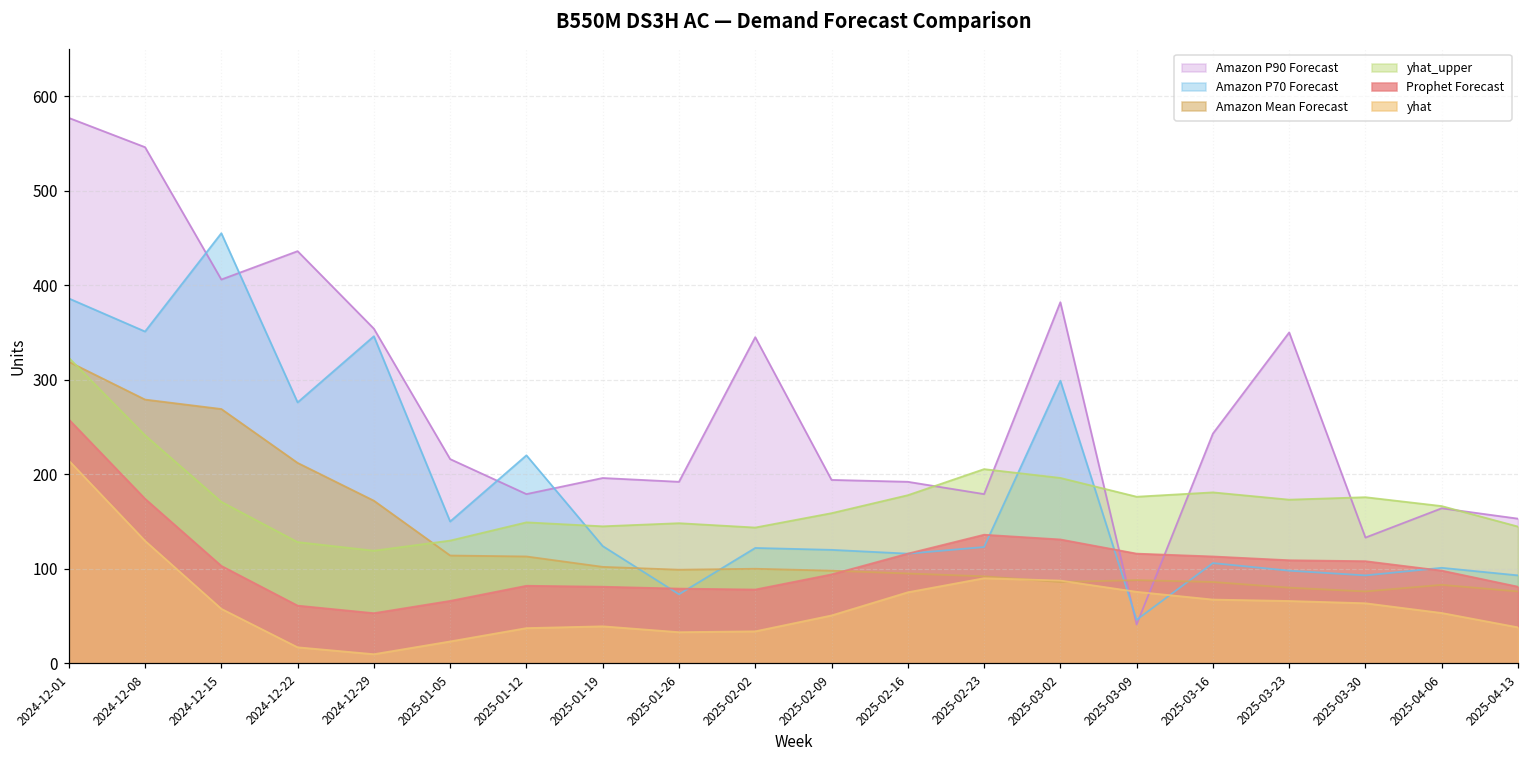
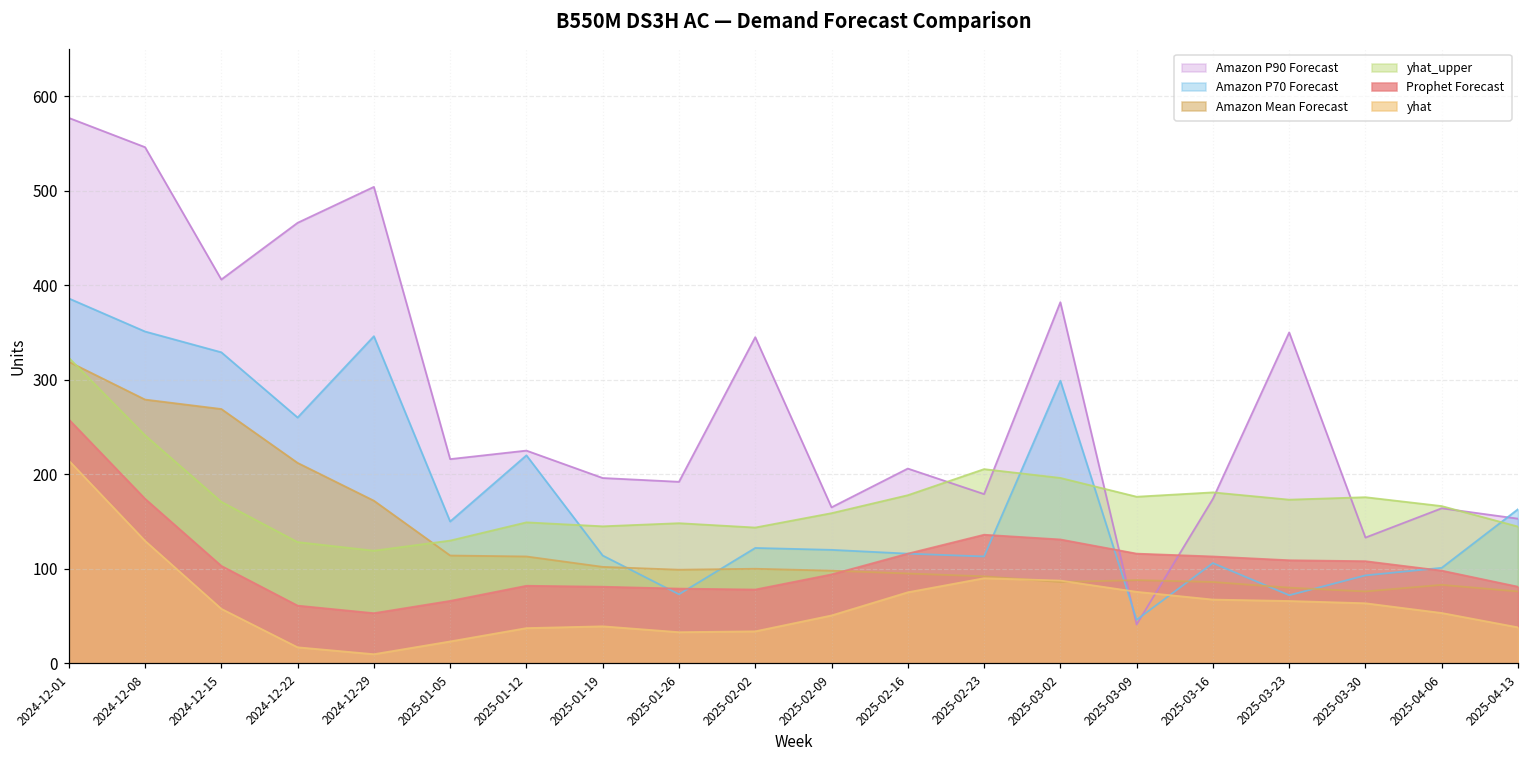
Amazon P70 Forecast, 2024-12-15: 460 -> 330
Amazon P90 Forecast, 2024-12-22: 440 -> 470
Amazon P70 Forecast, 2024-12-22: 280 -> 260
Amazon P90 Forecast, 2024-12-29: 350 -> 500
Amazon P90 Forecast, 2025-01-12: 180 -> 230
Amazon P70 Forecast, 2025-01-19: 120 -> 110
Amazon P90 Forecast, 2025-02-09: 190 -> 170
Amazon P90 Forecast, 2025-02-16: 190 -> 210
Amazon P70 Forecast, 2025-02-23: 120 -> 110
Amazon P90 Forecast, 2025-03-16: 240 -> 170
Amazon P70 Forecast, 2025-03-23: 100 -> 70
Amazon P70 Forecast, 2025-04-13: 90 -> 160
